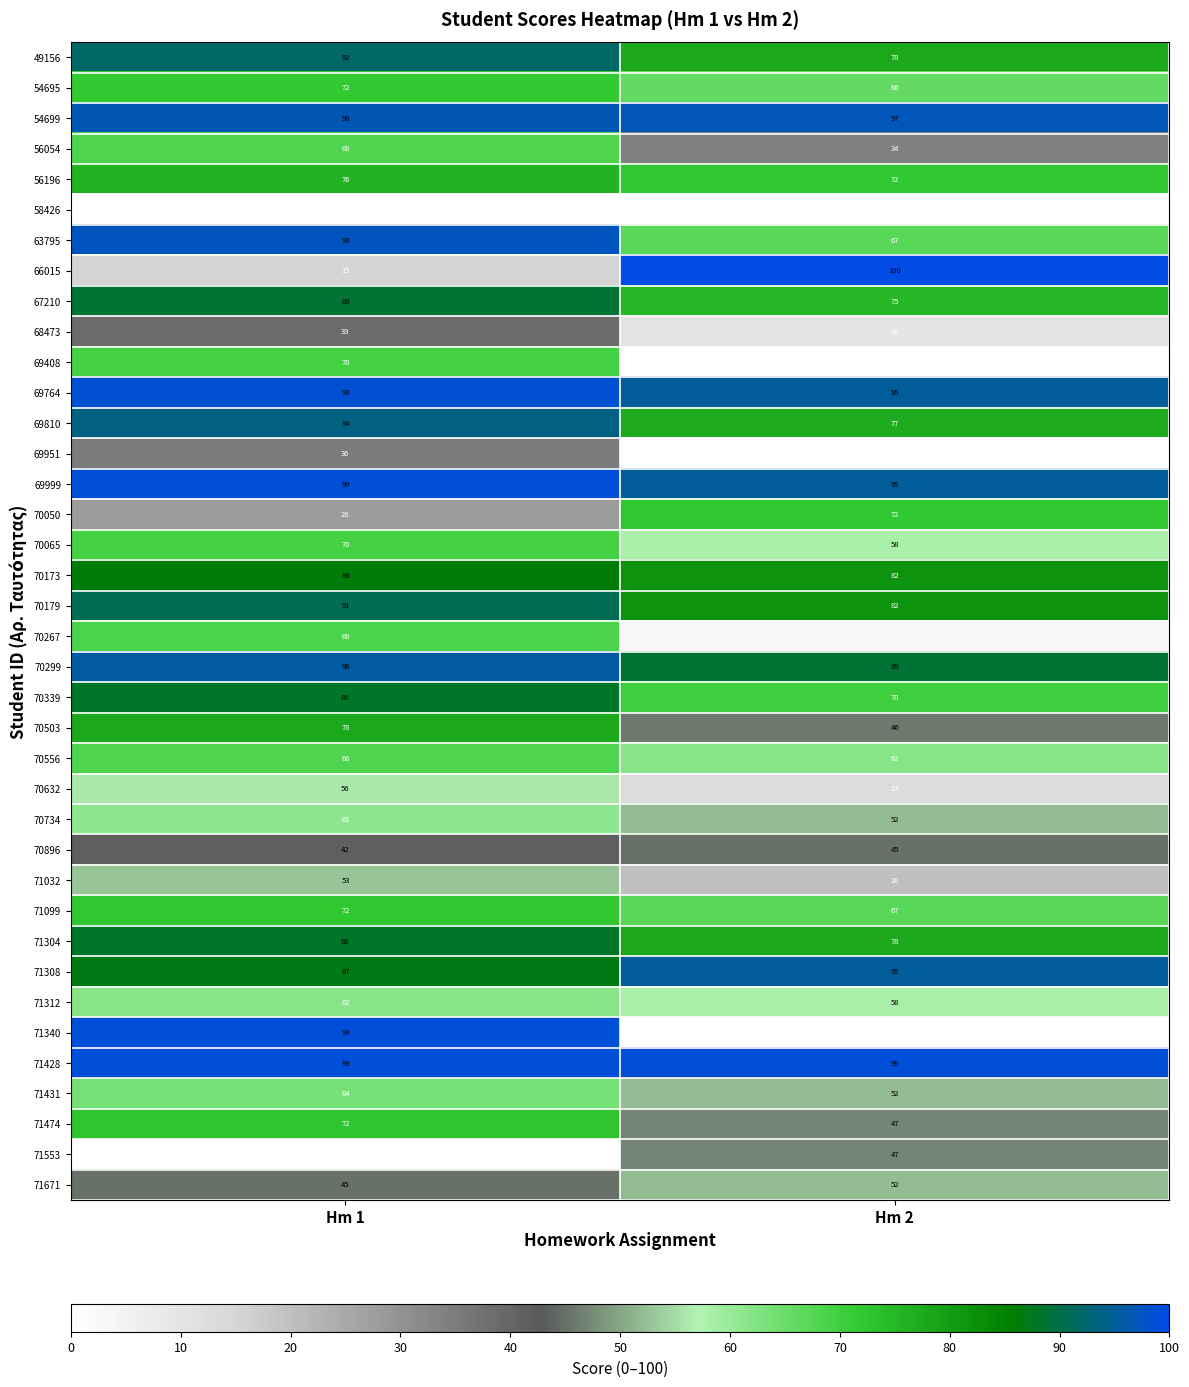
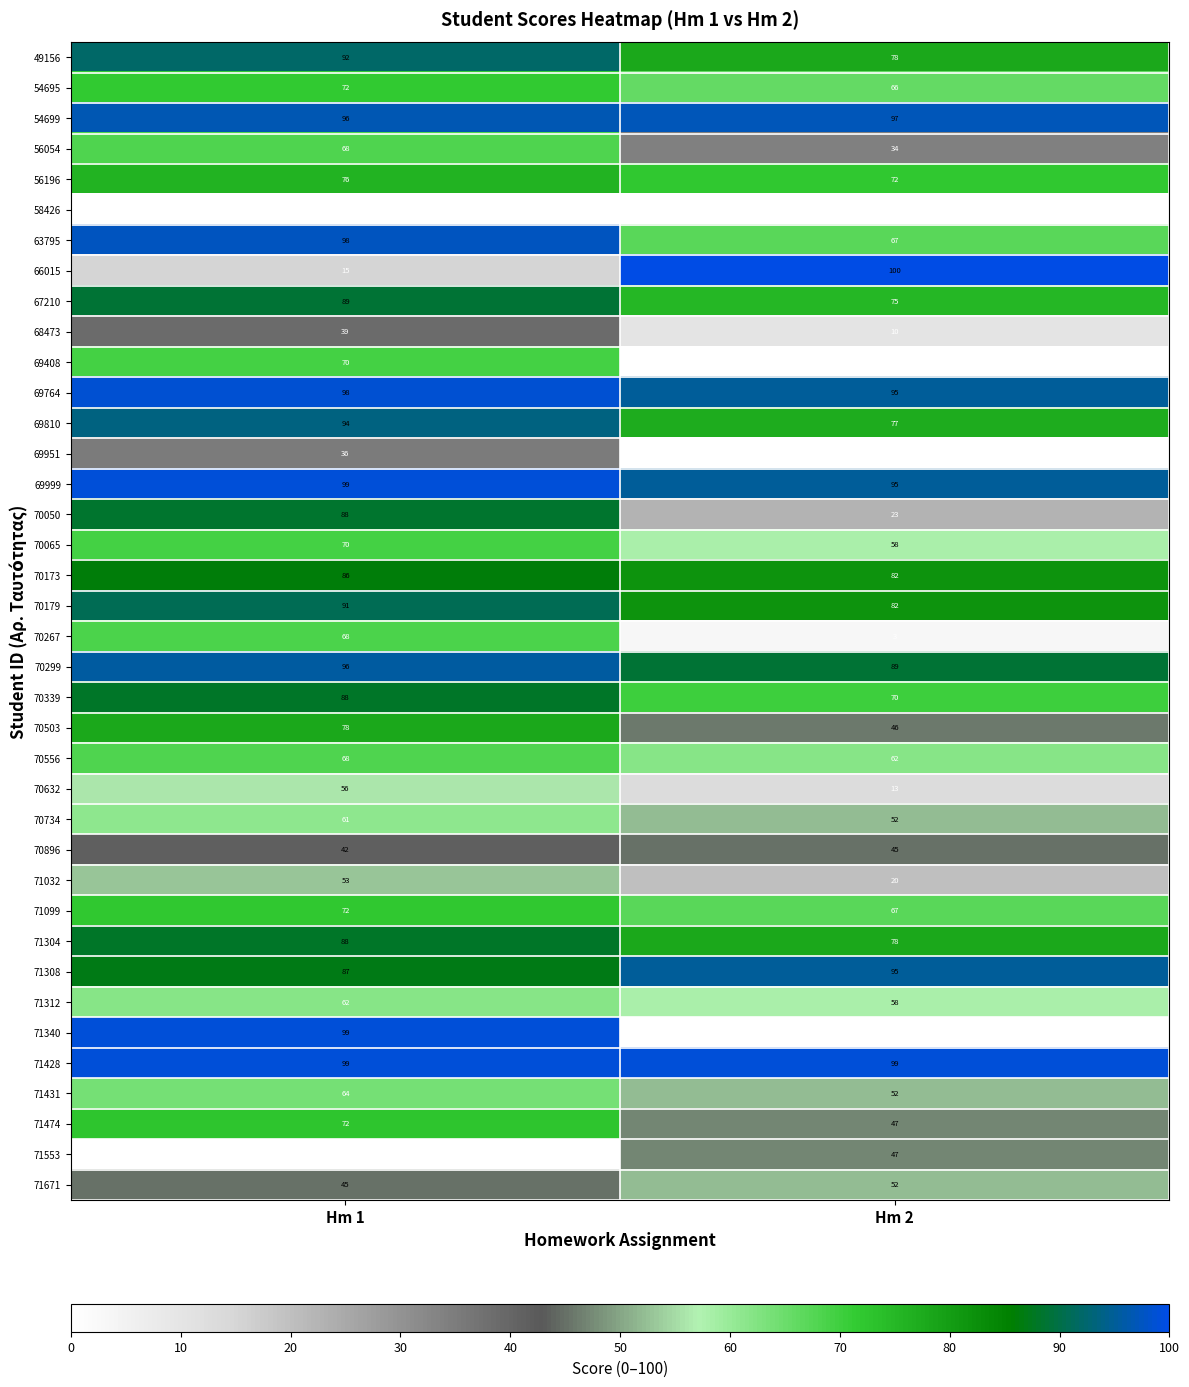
70050, Hm 1: 28 -> 88
70050, Hm 2: 72 -> 23
